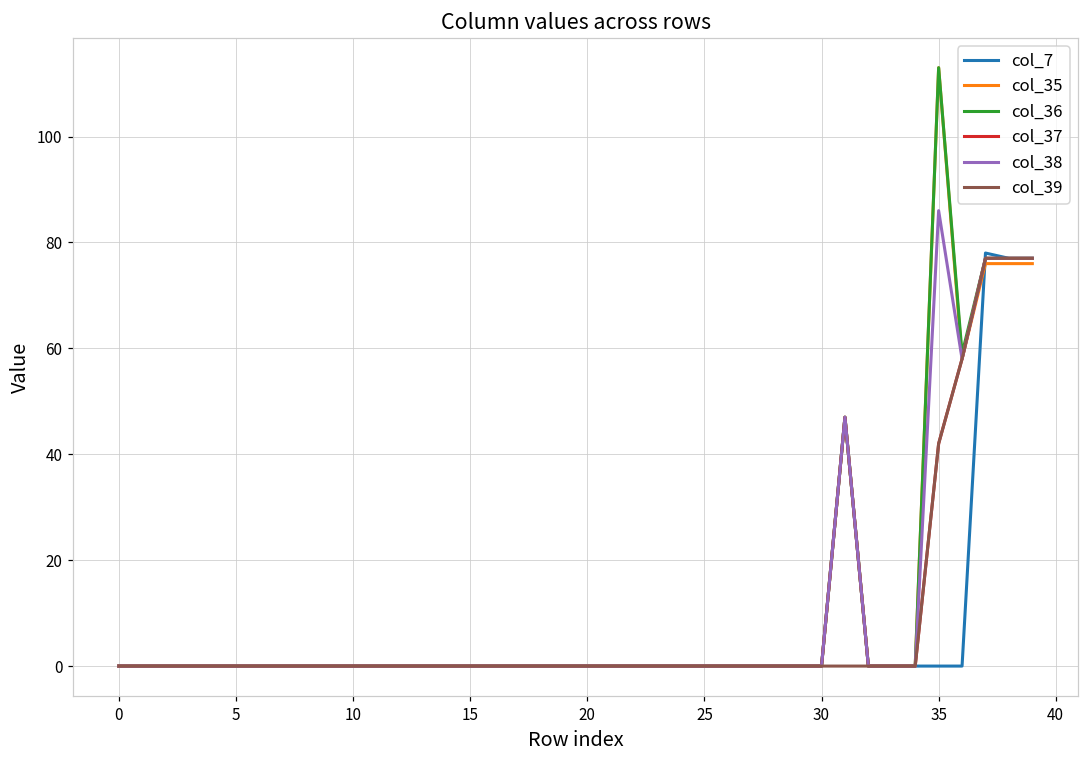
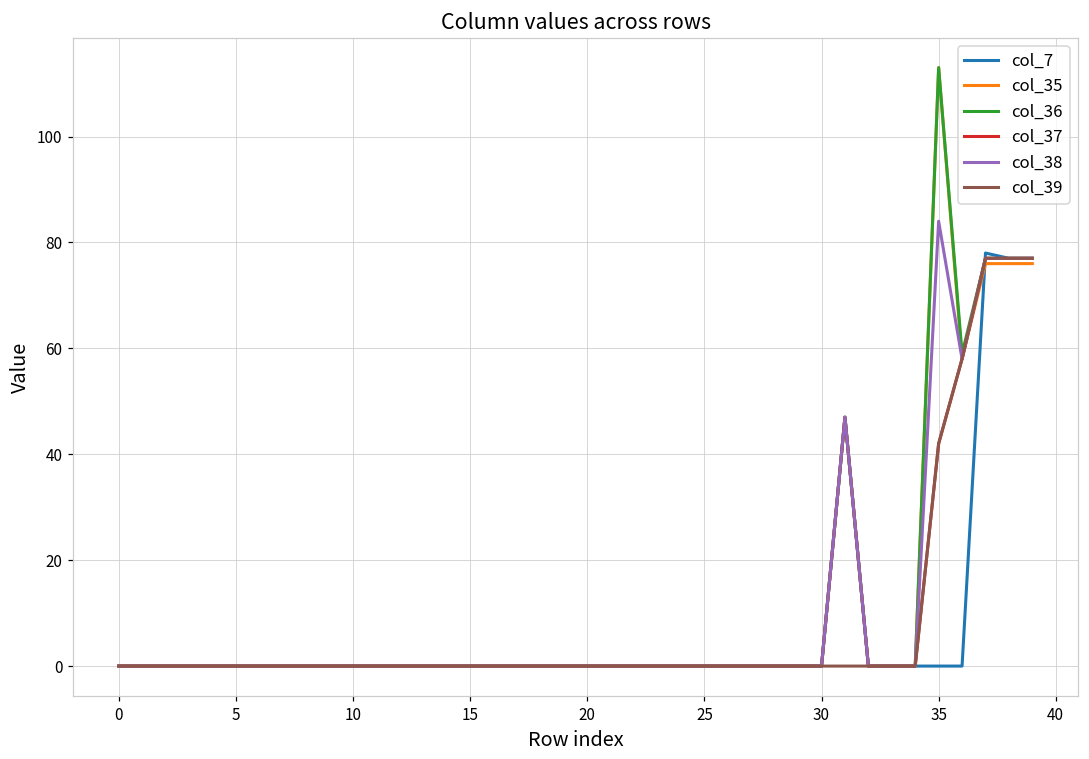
col_38, 35: 86 -> 84
